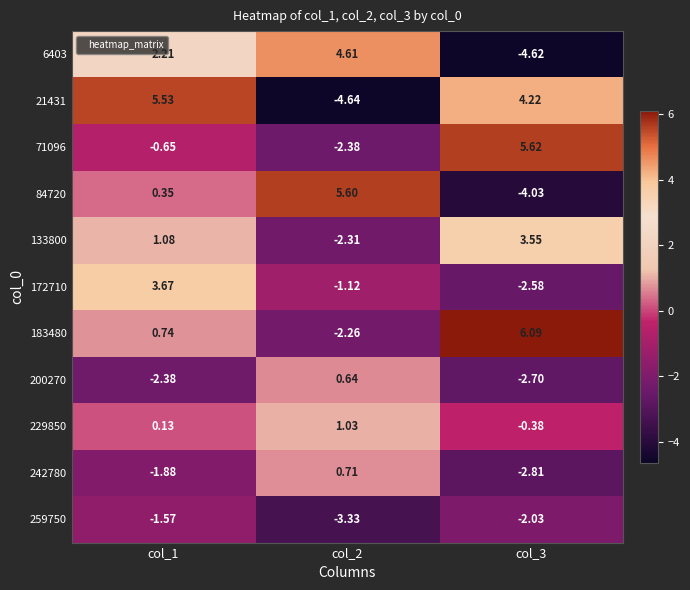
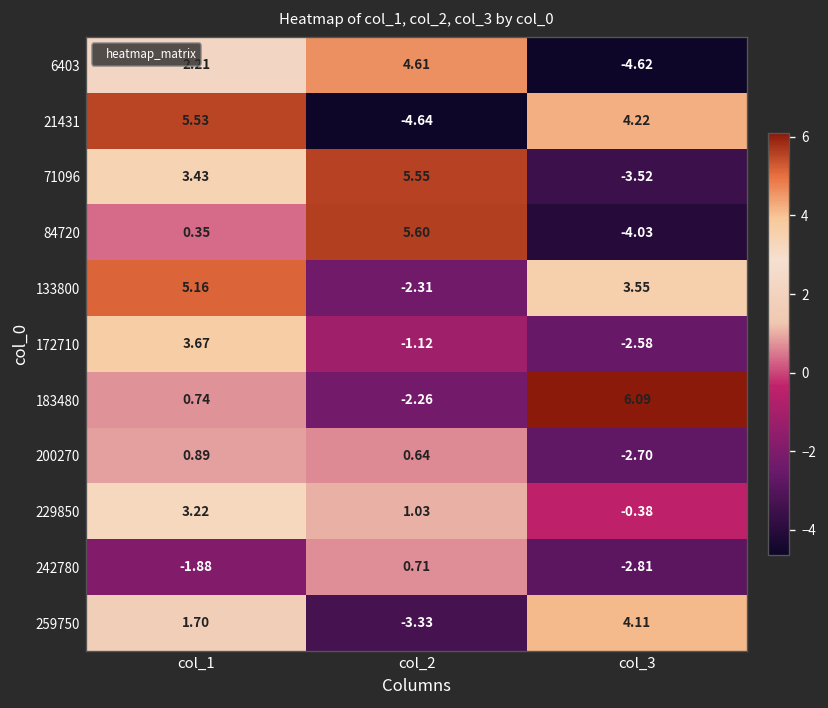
71096, col_1: -0.65 -> 3.43
71096, col_2: -2.38 -> 5.55
71096, col_3: 5.62 -> -3.52
133800, col_1: 1.08 -> 5.16
200270, col_1: -2.38 -> 0.89
229850, col_1: 0.13 -> 3.22
259750, col_1: -1.57 -> 1.70
259750, col_3: -2.03 -> 4.11
